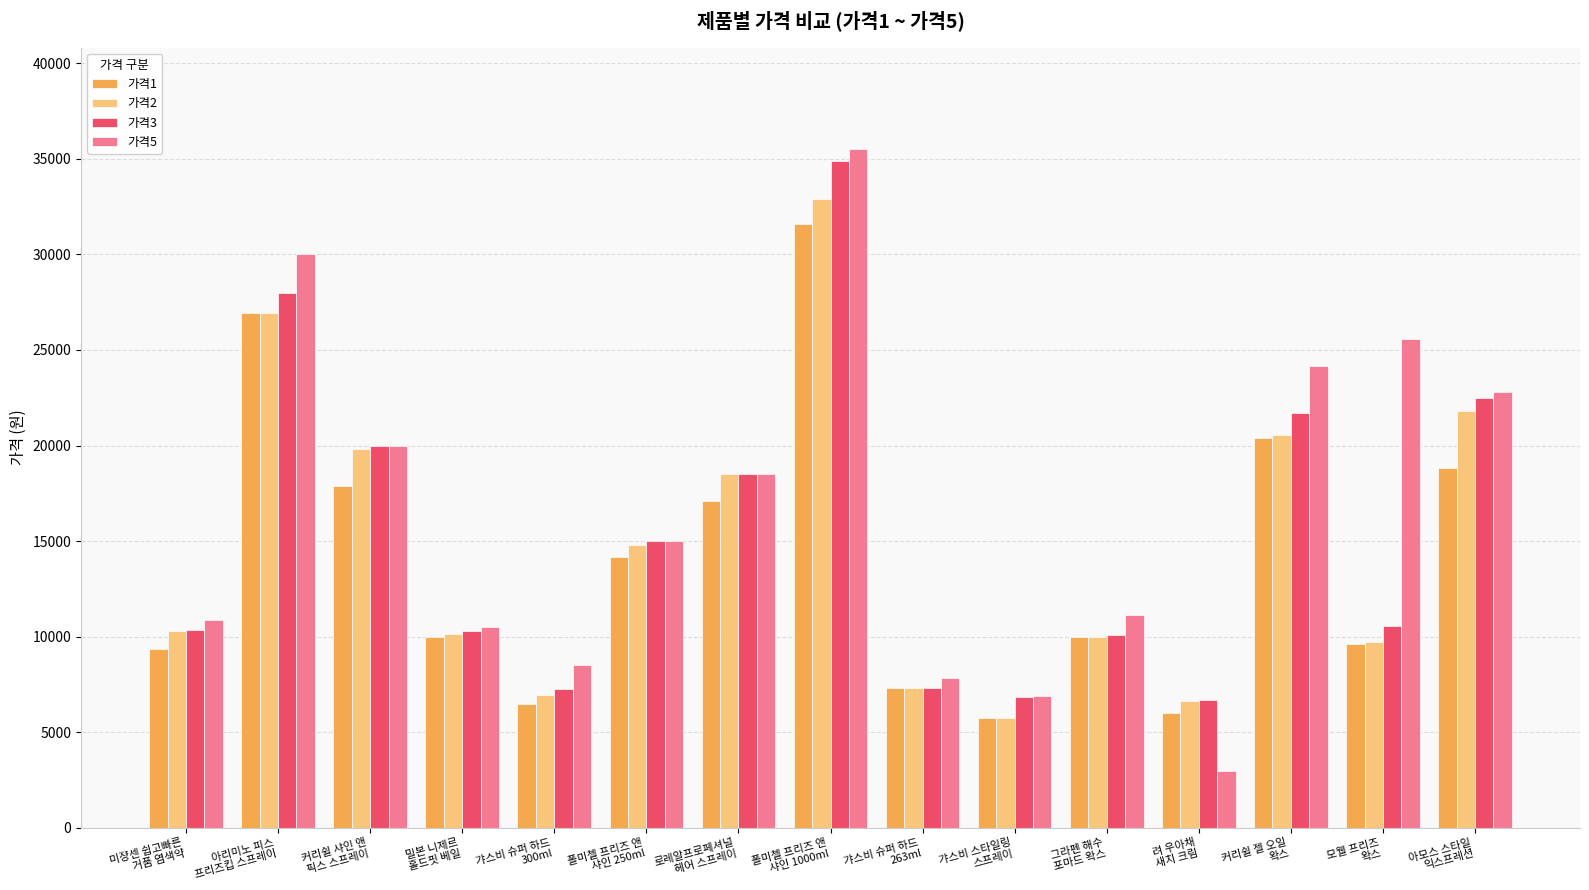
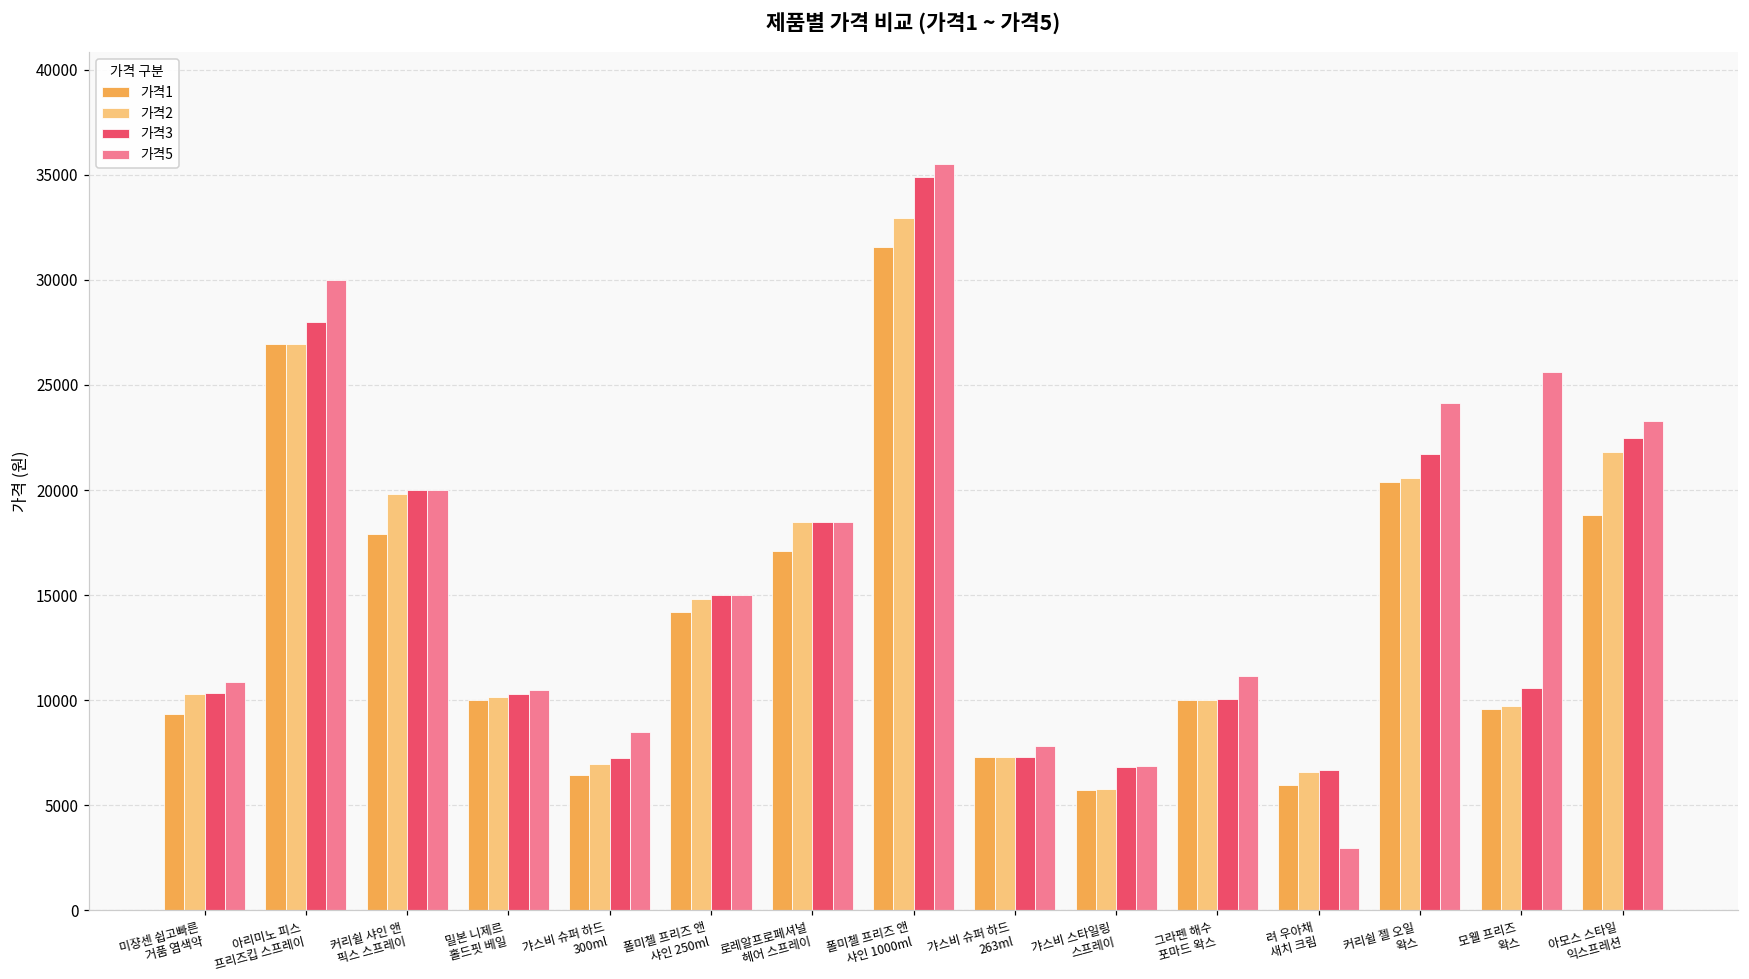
가격5, 아모스 스타일 익스프레션: 22800 -> 23300
